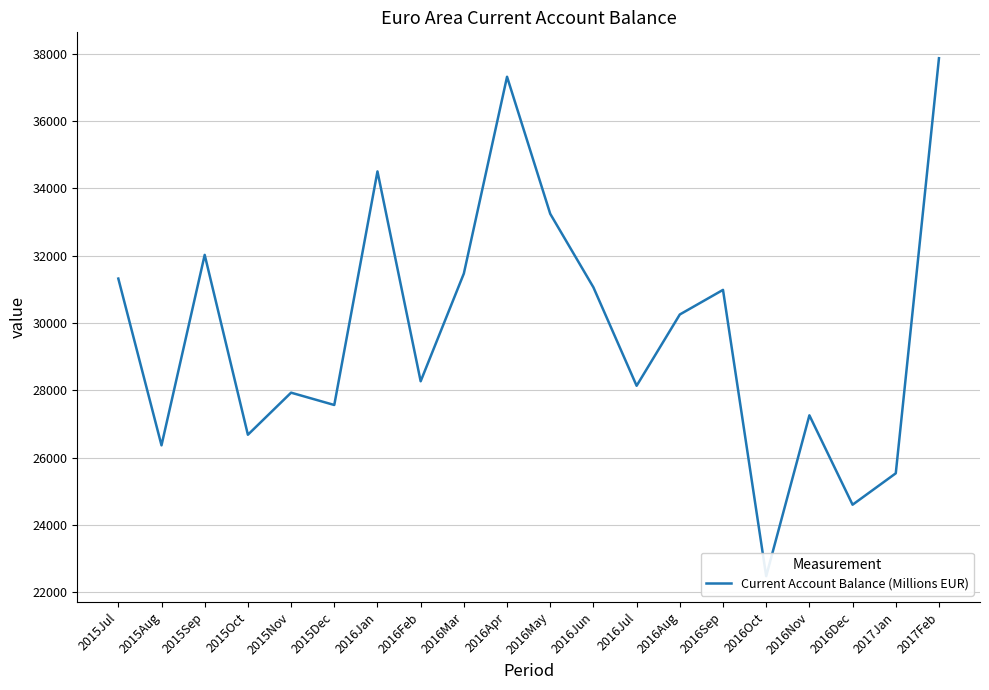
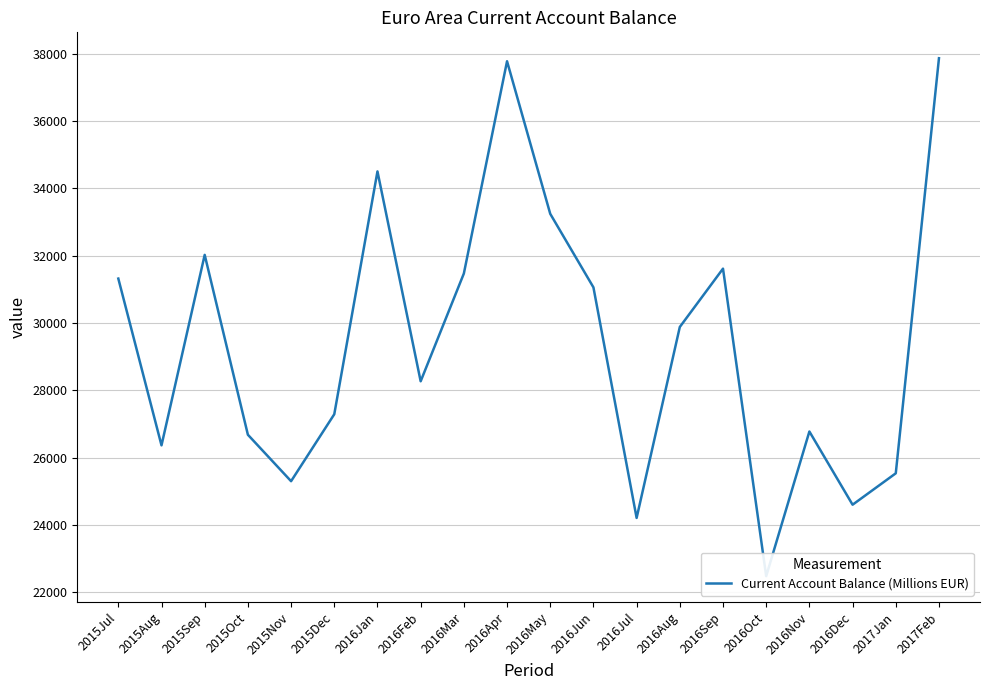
2015Nov: 27900 -> 25300
2015Dec: 27600 -> 27300
2016Apr: 37300 -> 37800
2016Jul: 28100 -> 24200
2016Aug: 30300 -> 29900
2016Sep: 31000 -> 31600
2016Nov: 27300 -> 26800
